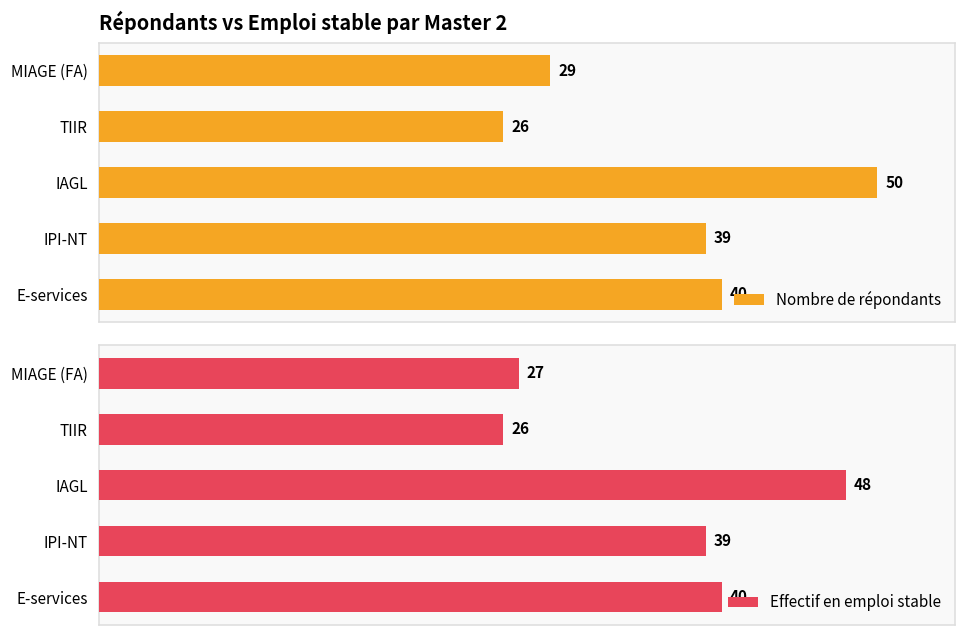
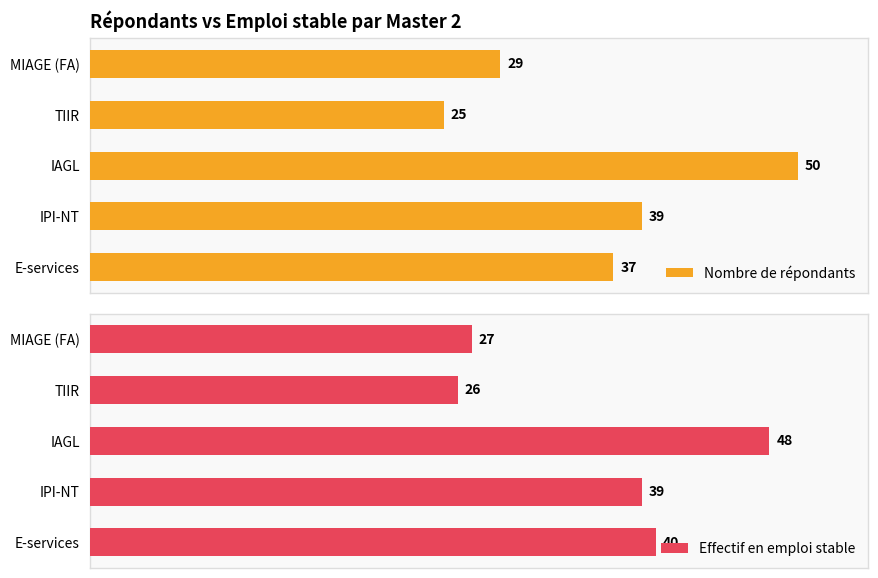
Répondants vs Emploi stable par Master 2, TIIR: 26 -> 25
Répondants vs Emploi stable par Master 2, E-services: 40 -> 37
